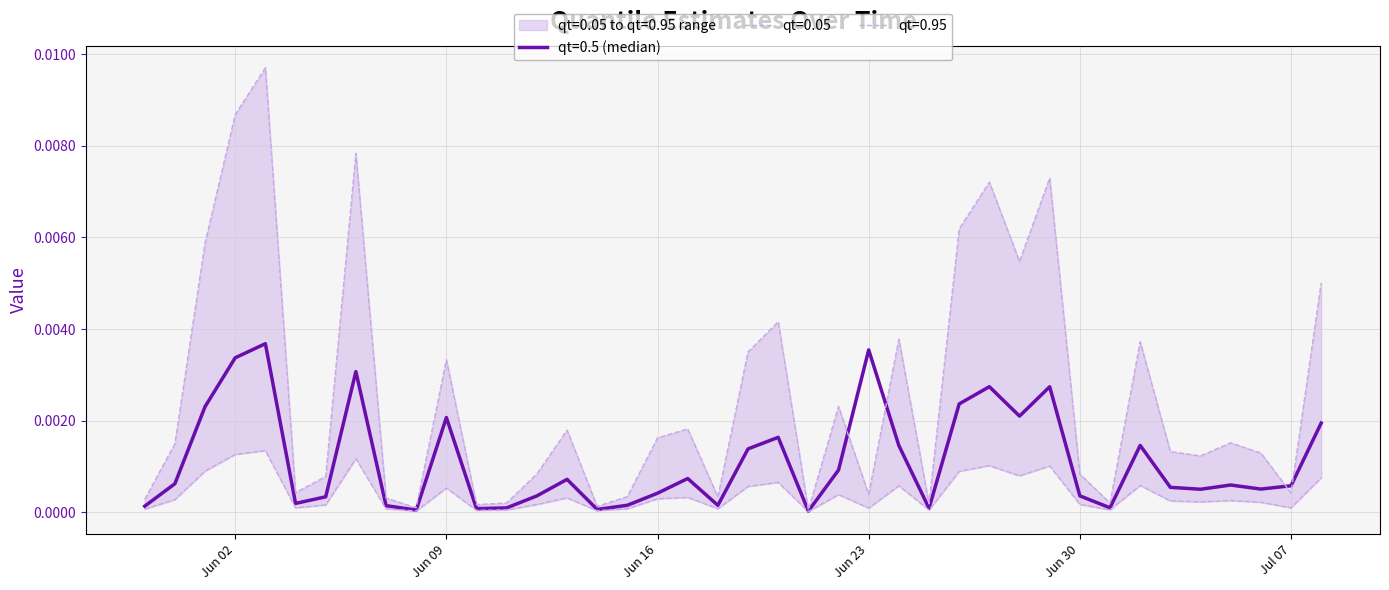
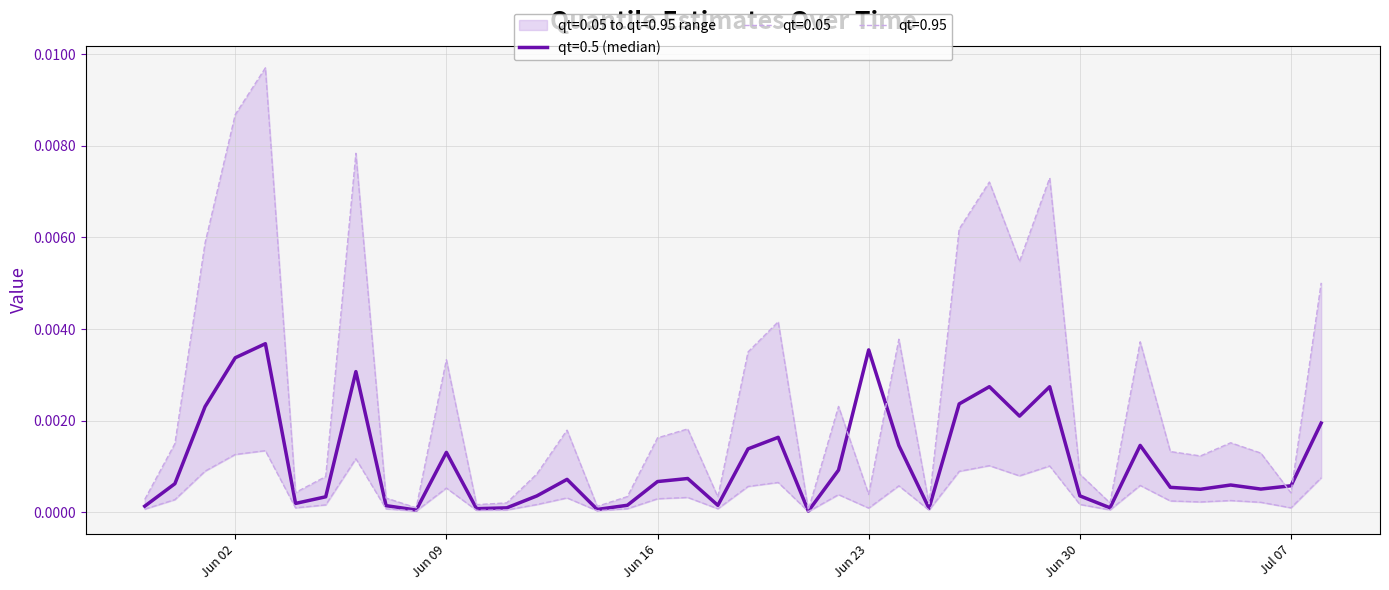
qt=0.5 (median), Jun 09: 0.0021 -> 0.0013
qt=0.5 (median), Jun 16: 0.0004 -> 0.0007
